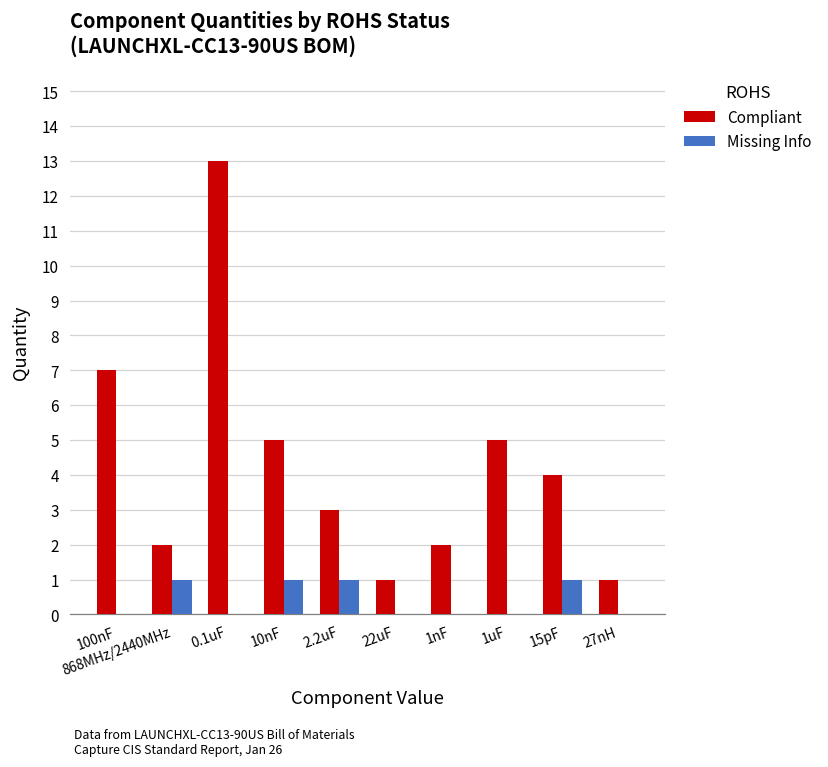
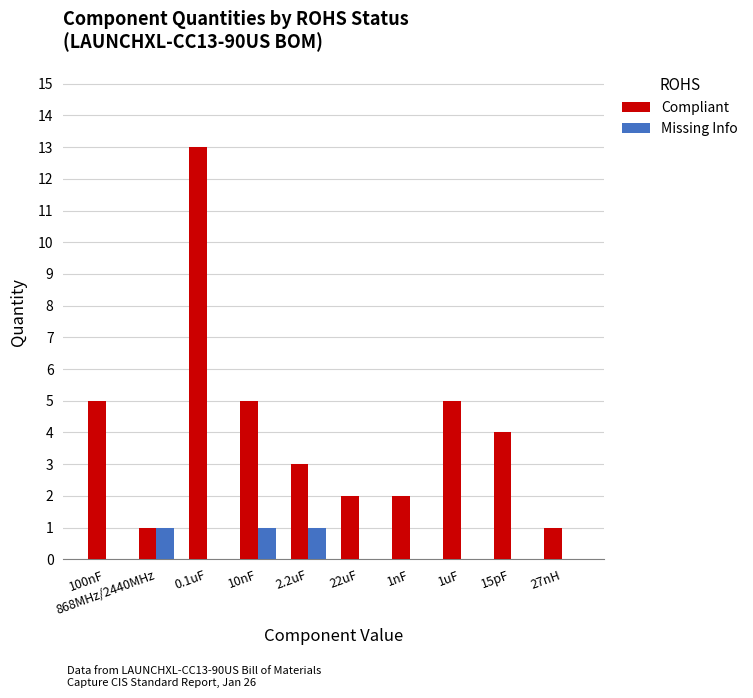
Compliant, 100nF: 7 -> 5
Compliant, 868MHz/2440MHz: 2 -> 1
Compliant, 22uF: 1 -> 2
Missing Info, 15pF: 1 -> 0
